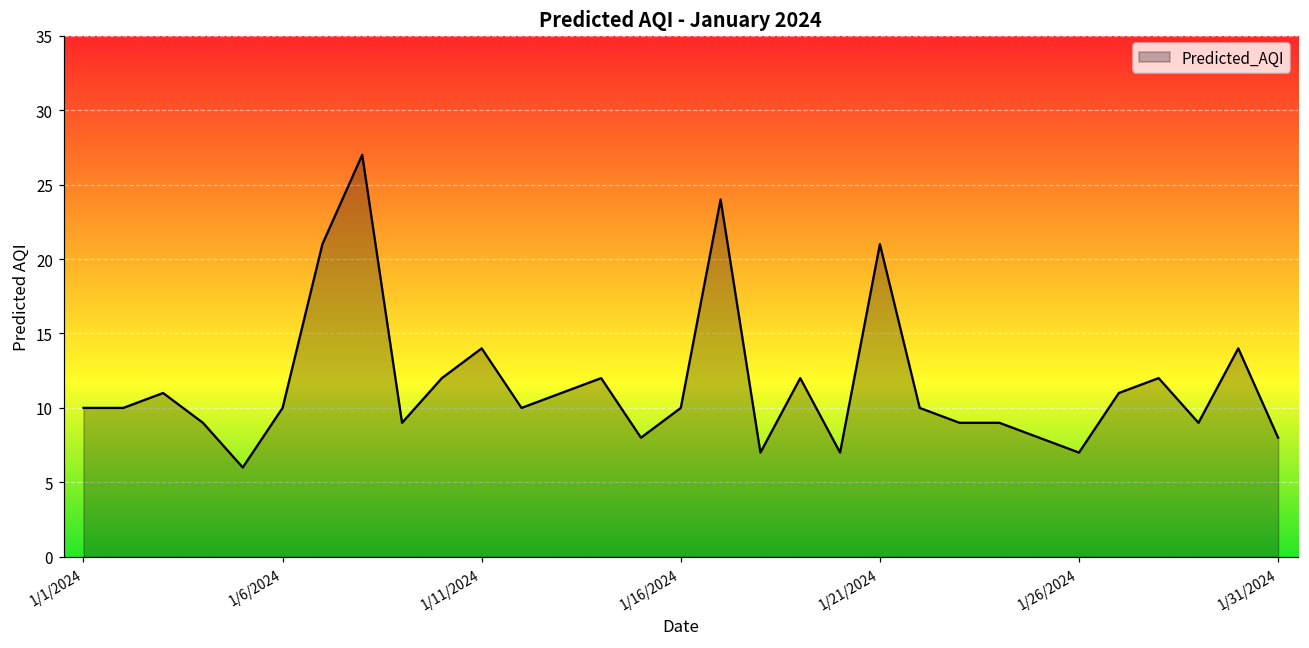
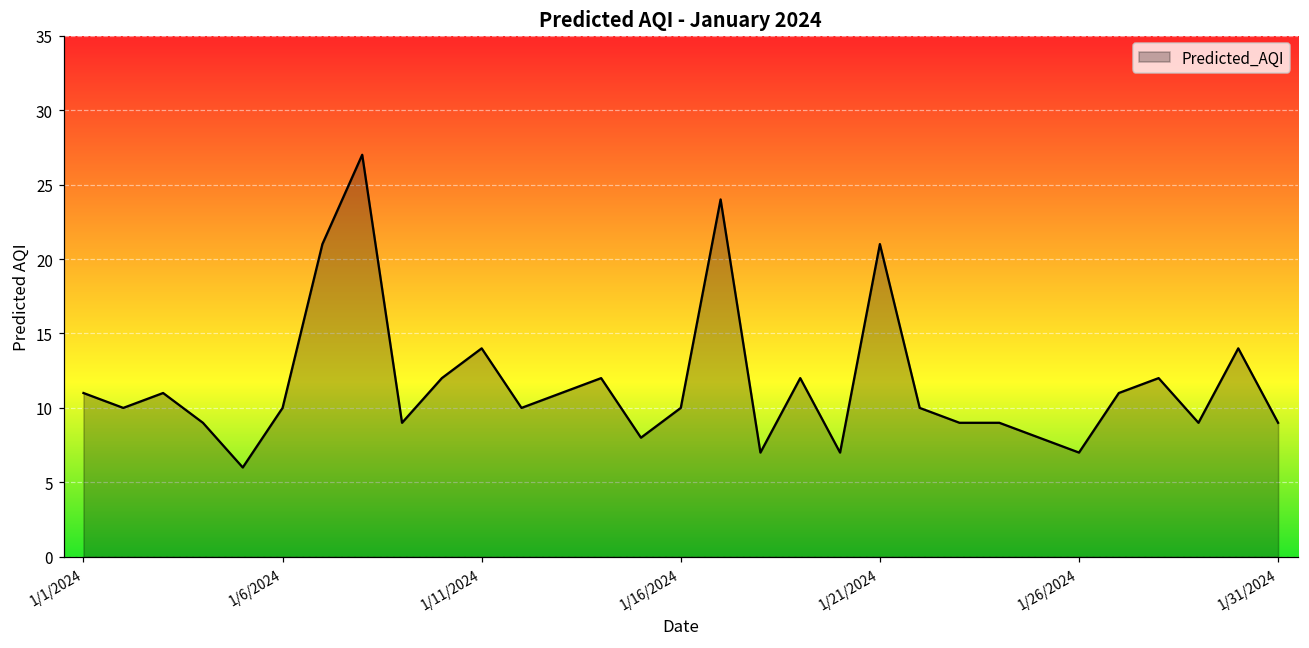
1/1/2024: 10 -> 11
1/31/2024: 8 -> 9
